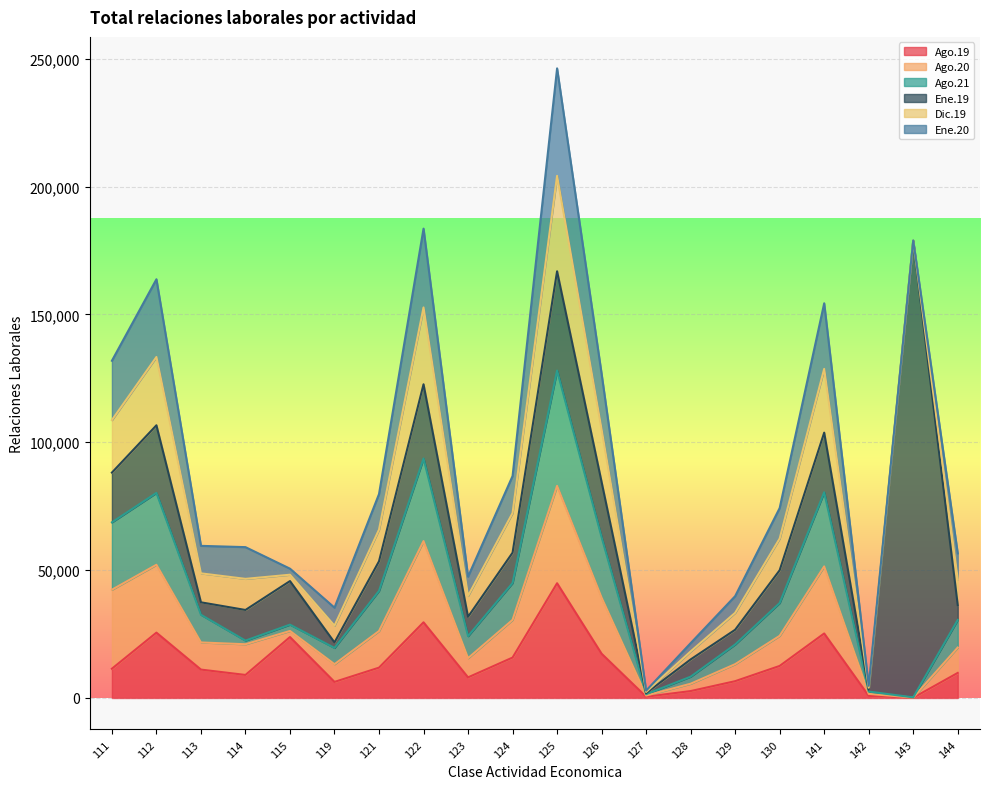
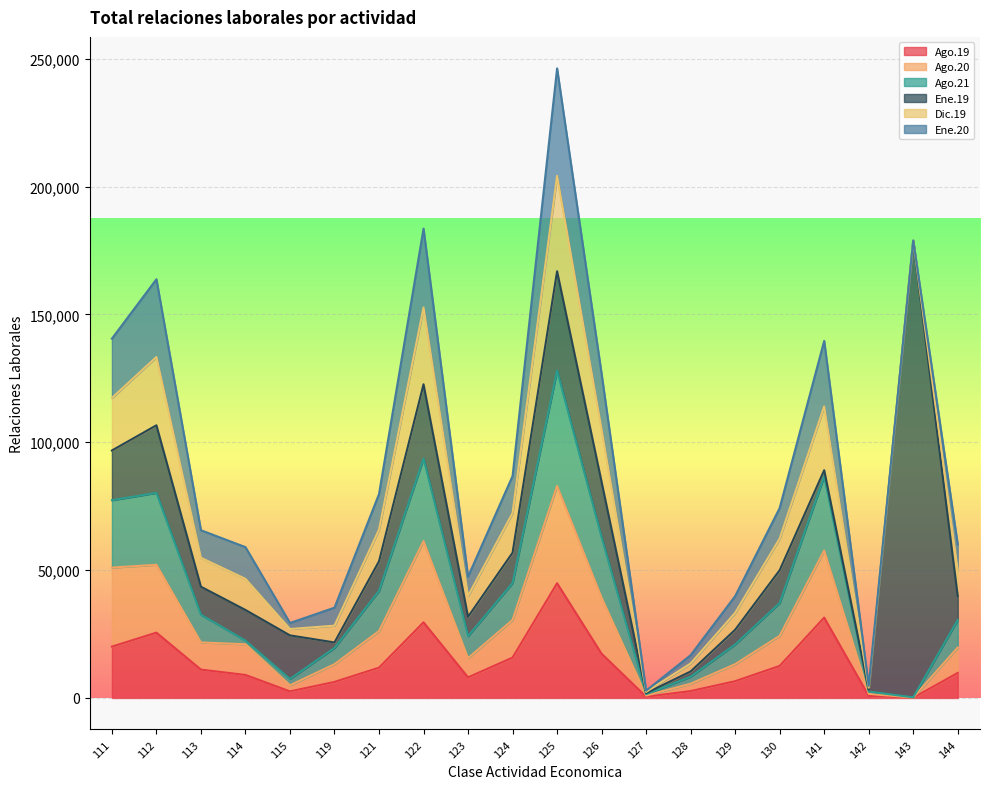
Ago.19, 111: 11,000 -> 20,000
Ene.19, 113: 5,000 -> 11,000
Ago.19, 115: 24,000 -> 3,000
Ene.19, 128: 7,000 -> 2,000
Ago.19, 141: 25,000 -> 31,000
Ene.19, 141: 23,000 -> 2,000
Ene.19, 144: 6,000 -> 9,000
